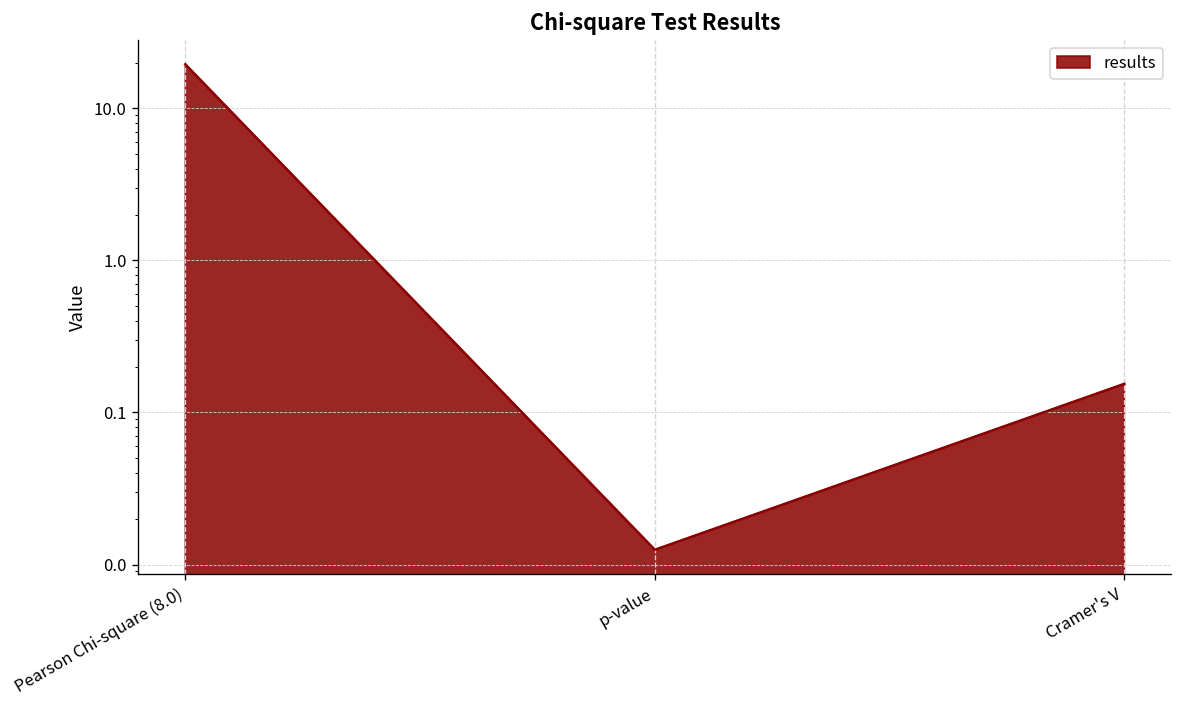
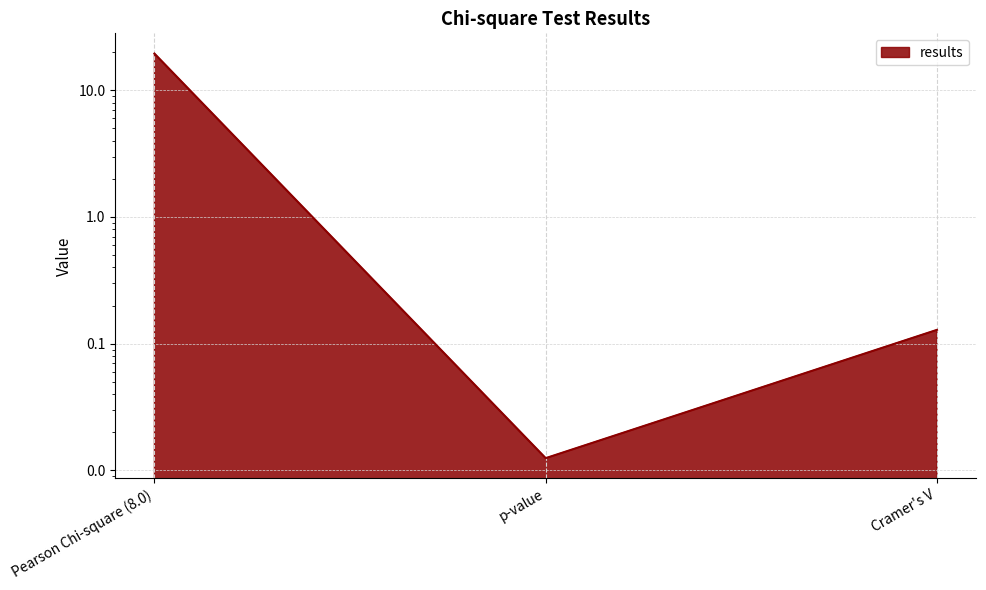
Cramer's V: 0.15 -> 0.13
